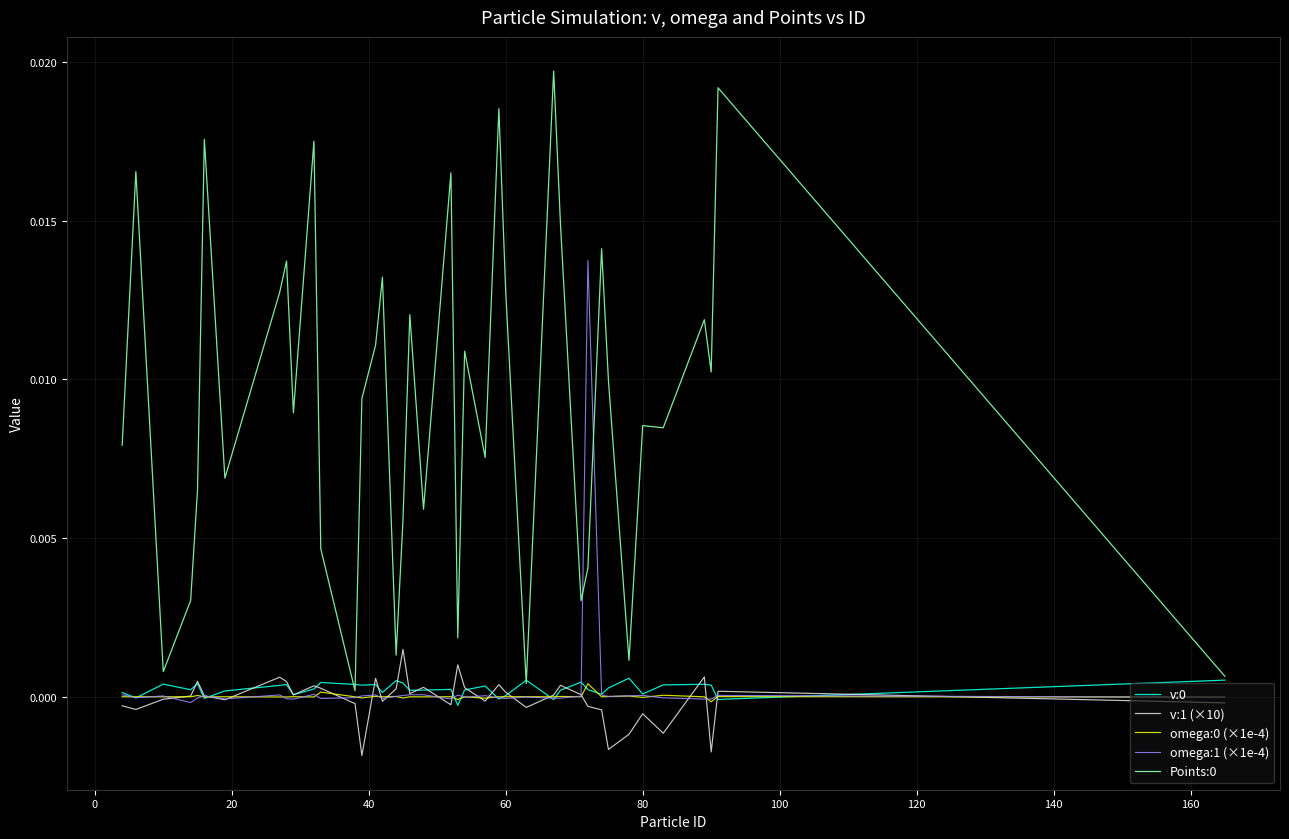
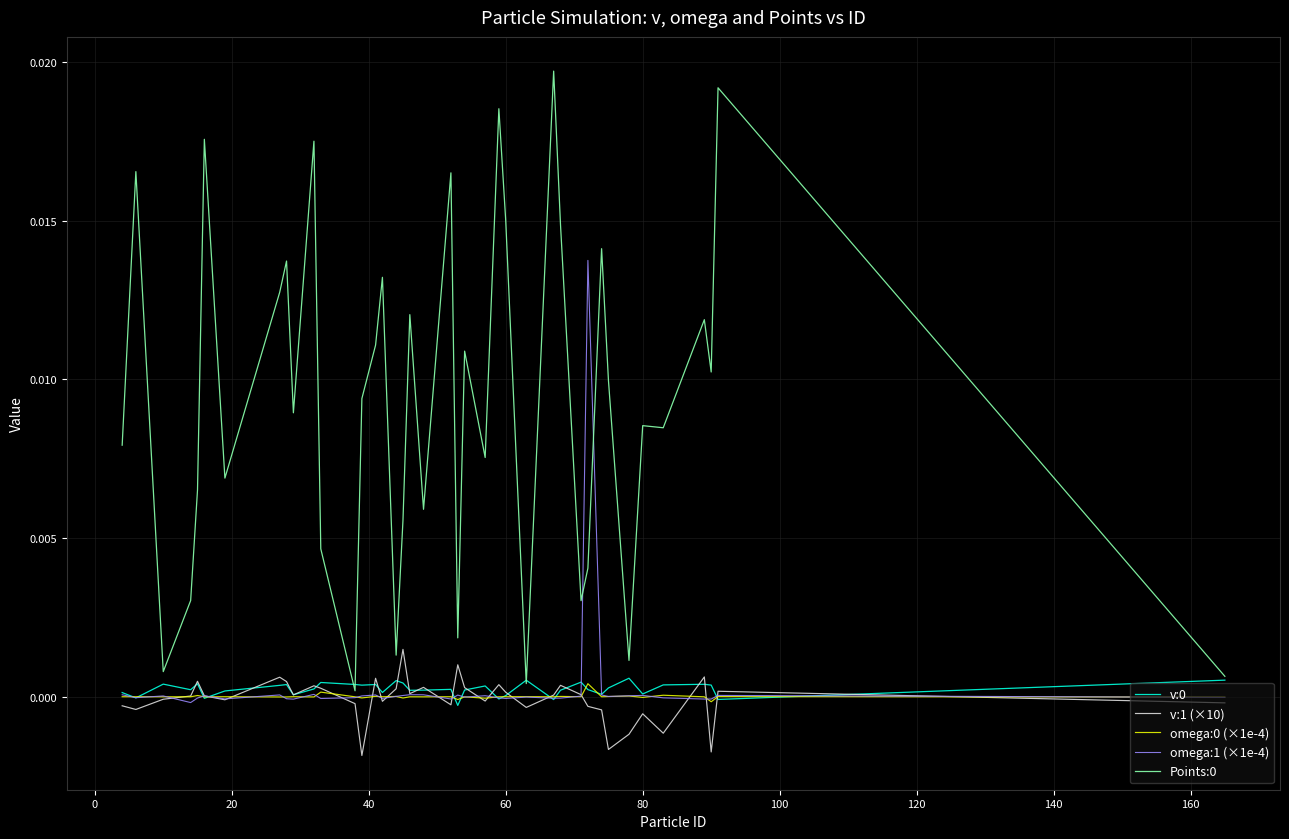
Points:0, 60: 0.0128 -> 0.0150
